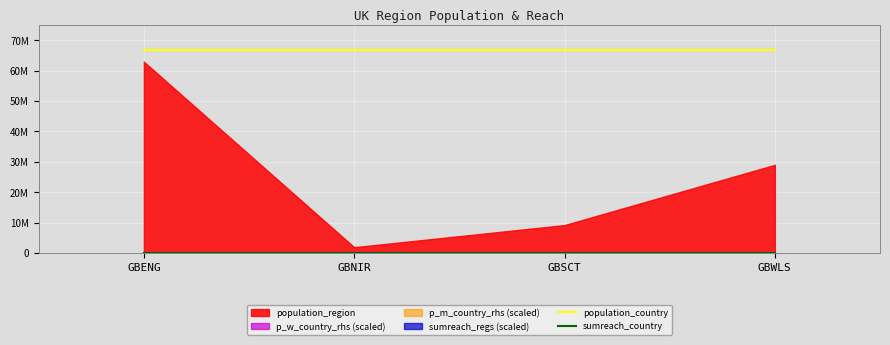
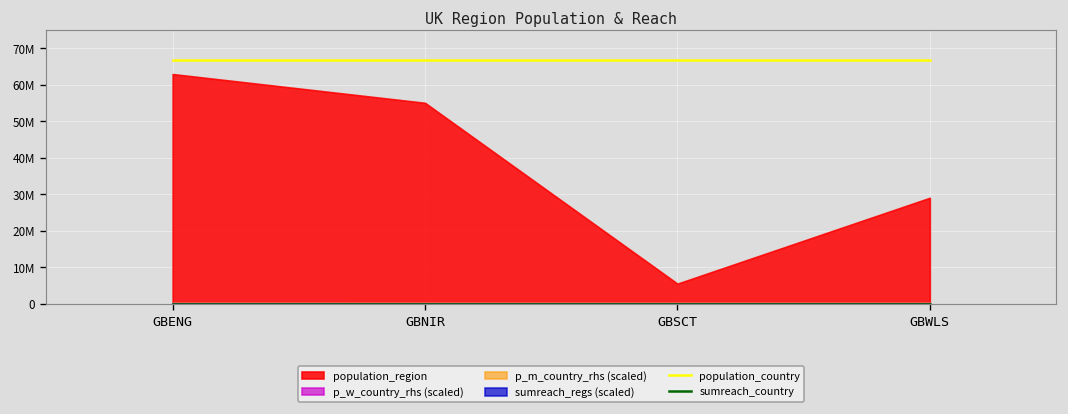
population_region, GBNIR: 2000000 -> 55000000
population_region, GBSCT: 9000000 -> 5000000
